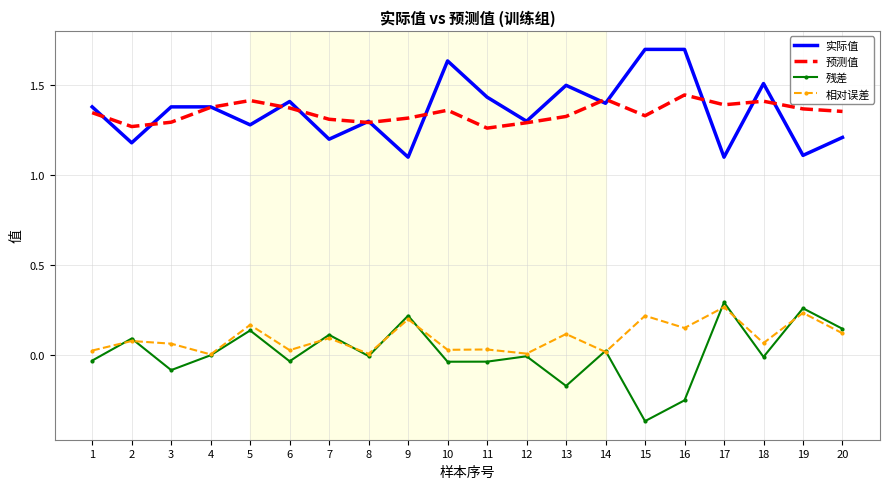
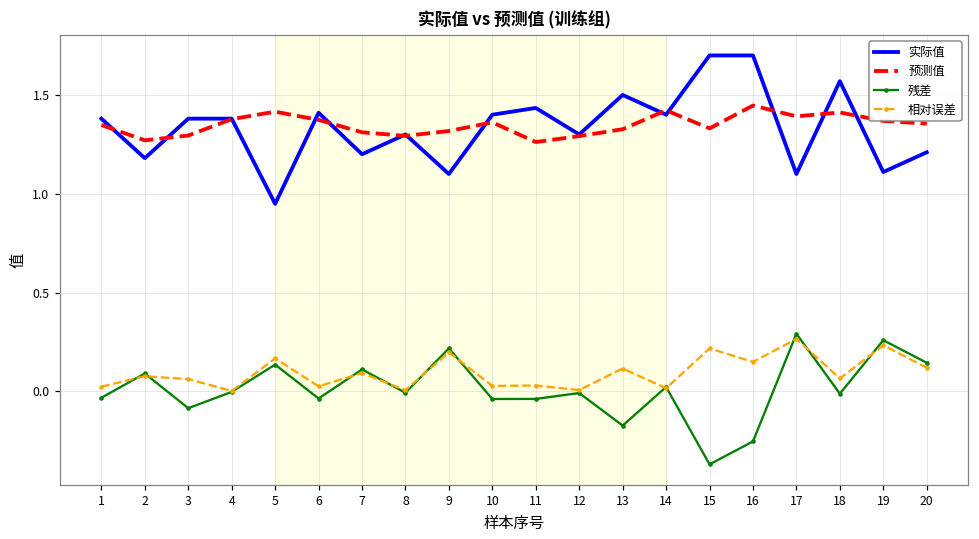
实际值, 5: 1.28 -> 0.95
实际值, 10: 1.64 -> 1.40
实际值, 18: 1.51 -> 1.57
